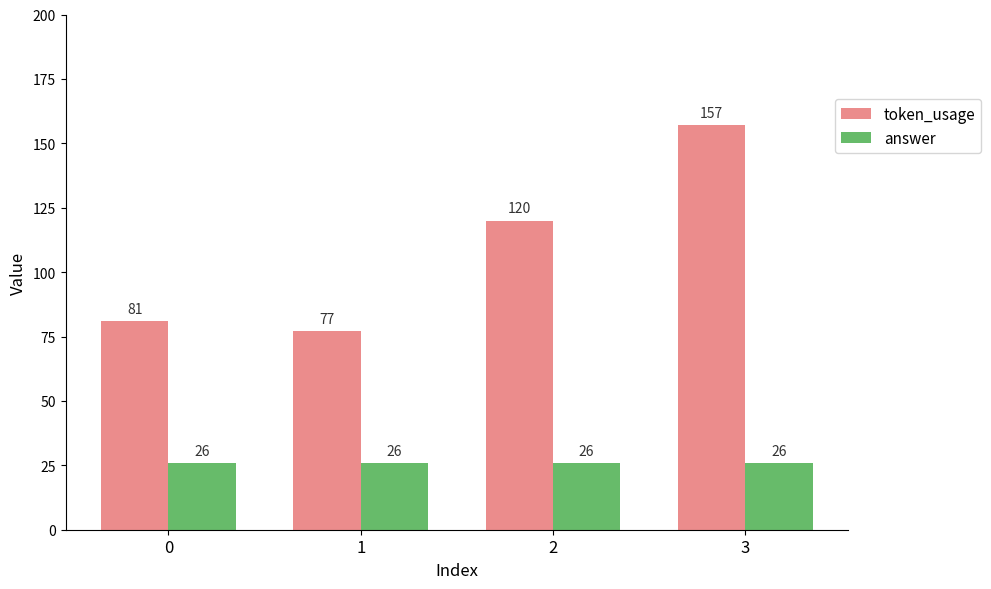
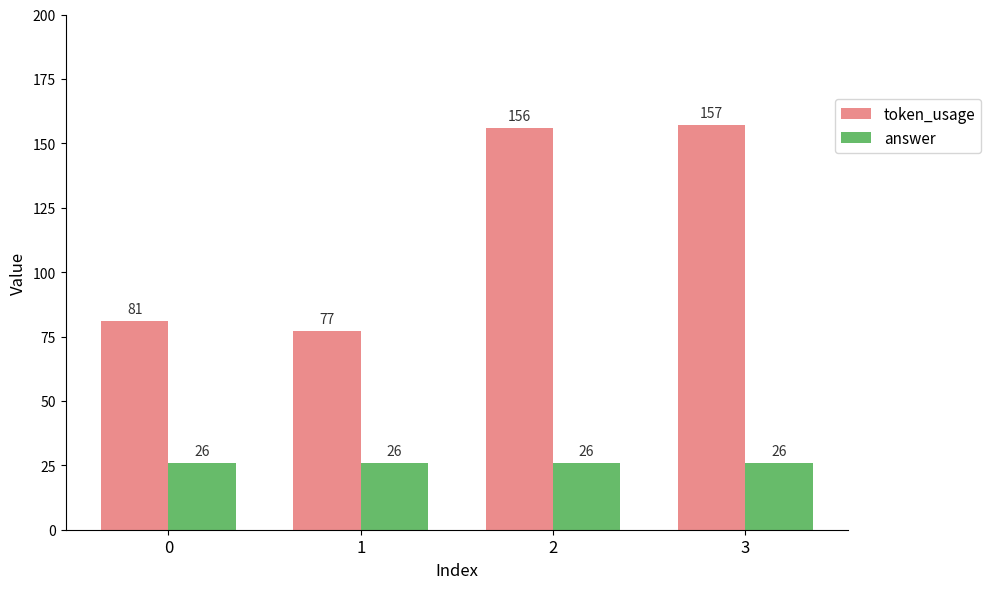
token_usage, 2: 120 -> 156
